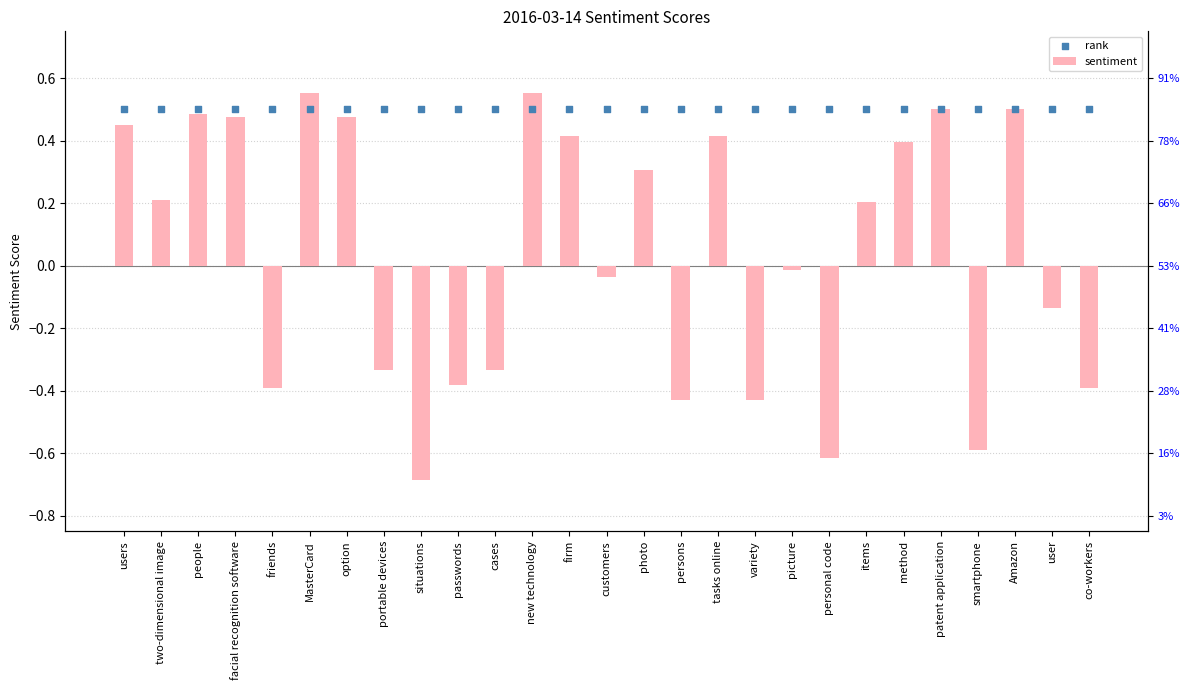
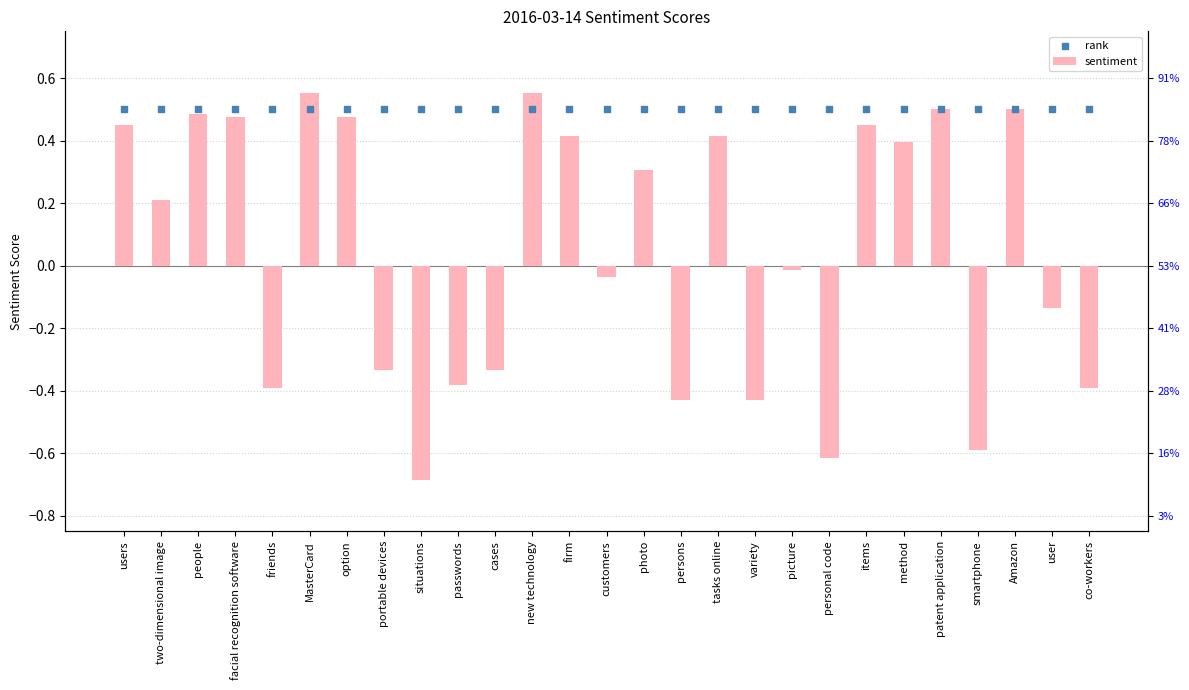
sentiment, items: 0.20 -> 0.45
